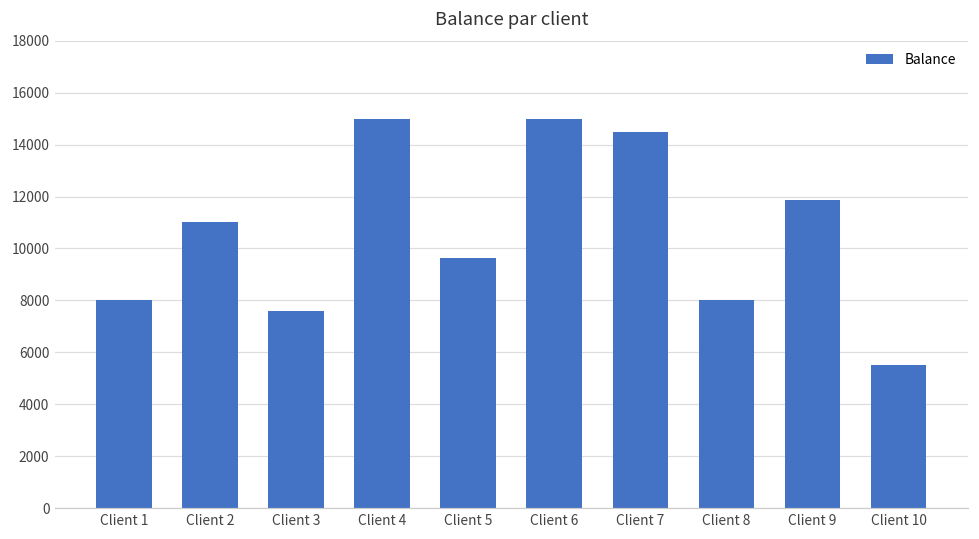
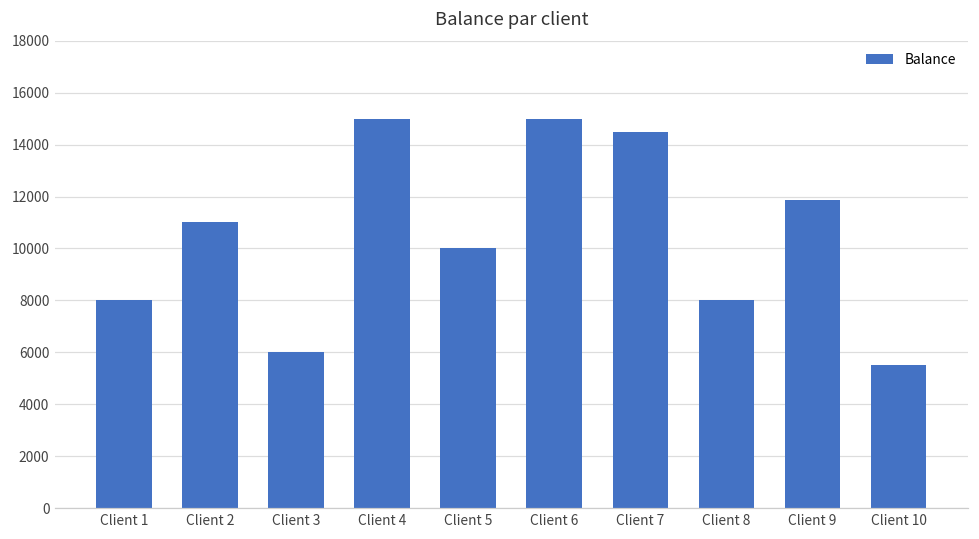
Client 3: 7600 -> 6000
Client 5: 9600 -> 10000
